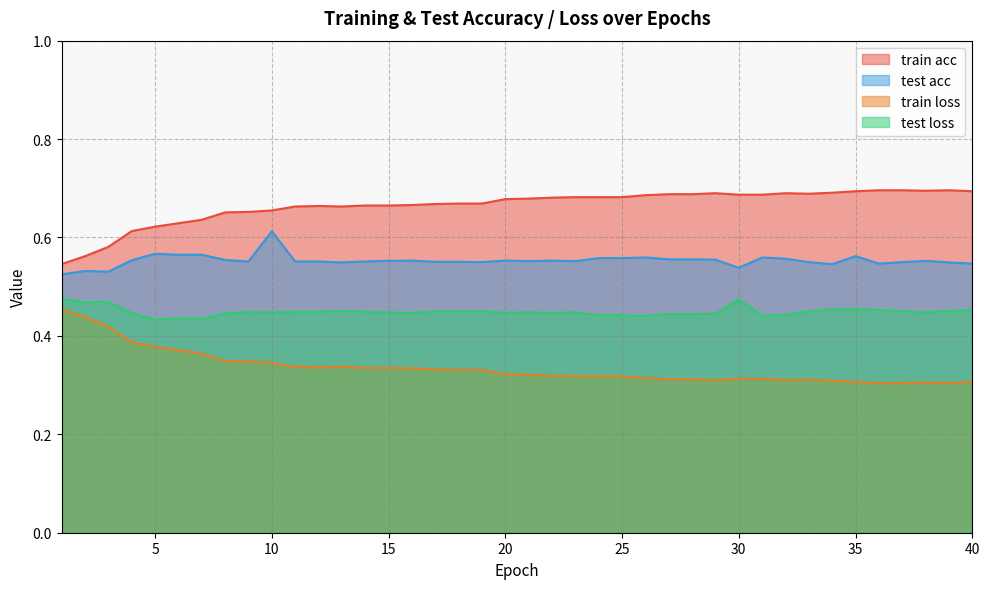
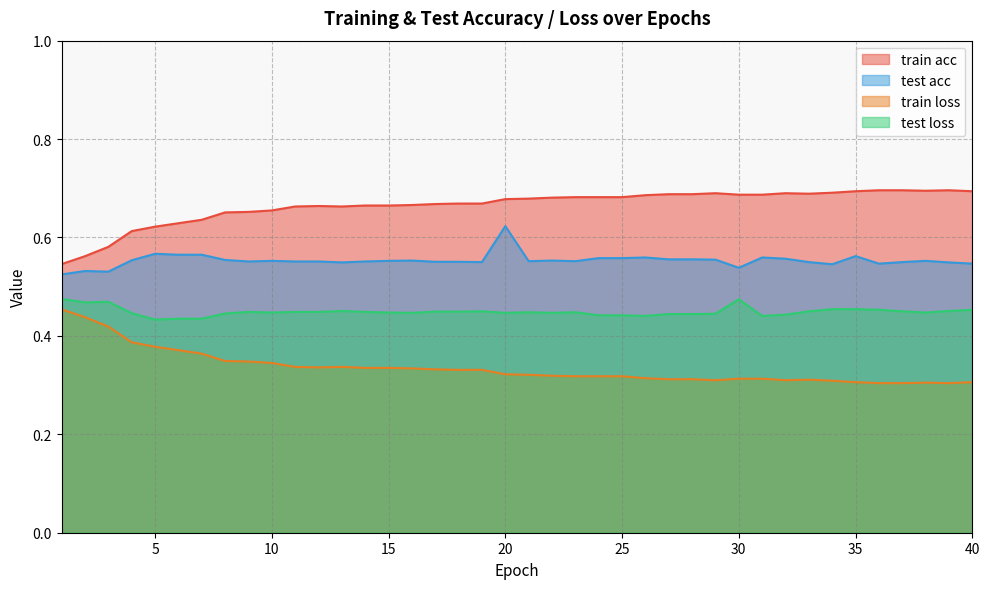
test acc, 10: 0.61 -> 0.55
test acc, 20: 0.55 -> 0.62
